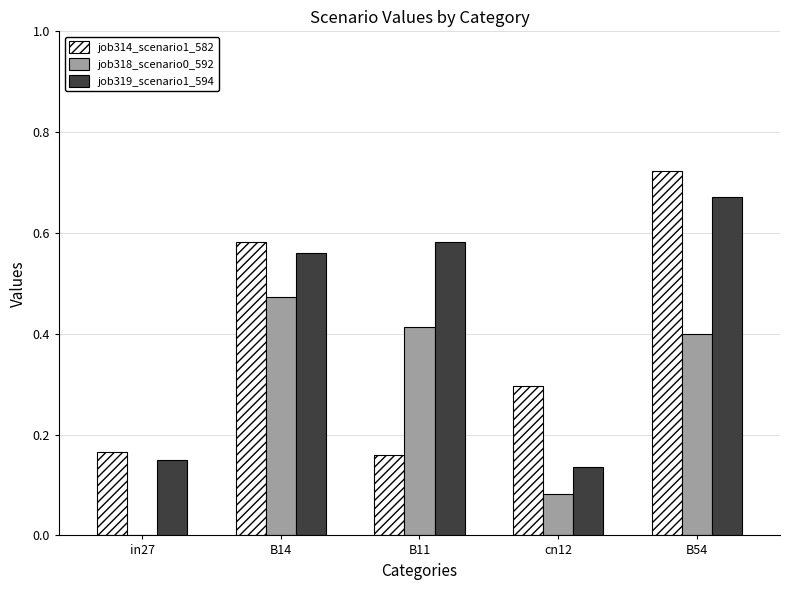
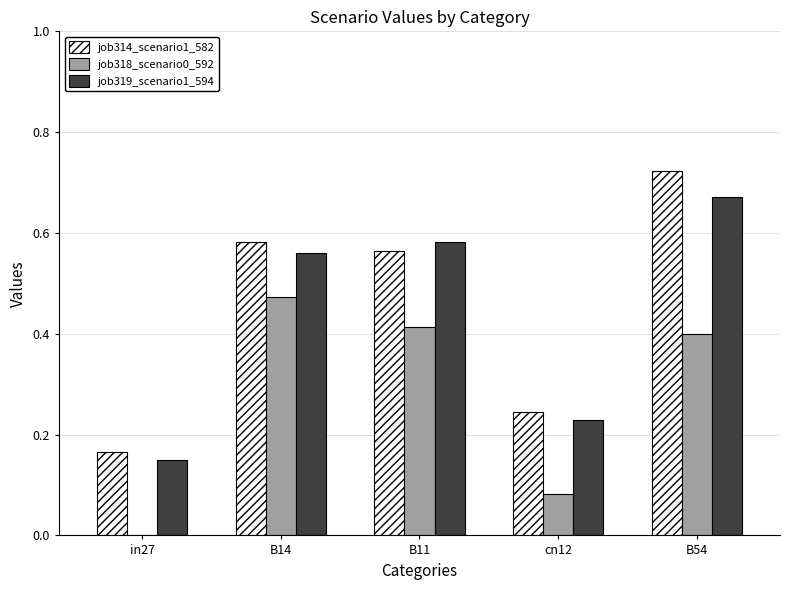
job314_scenario1_582, B11: 0.16 -> 0.56
job314_scenario1_582, cn12: 0.30 -> 0.25
job319_scenario1_594, cn12: 0.14 -> 0.23
